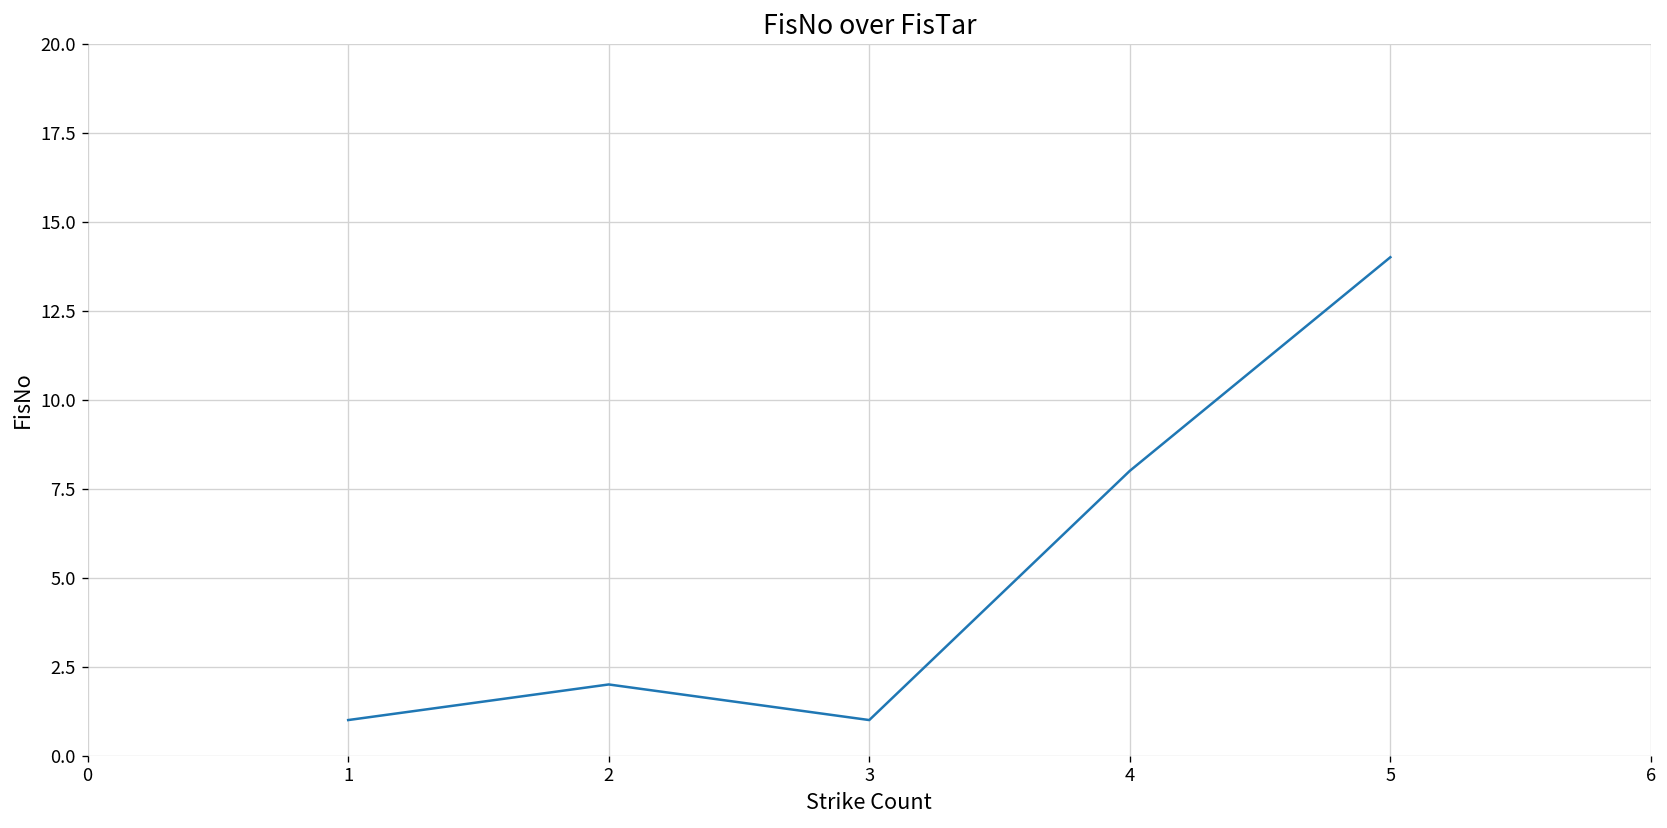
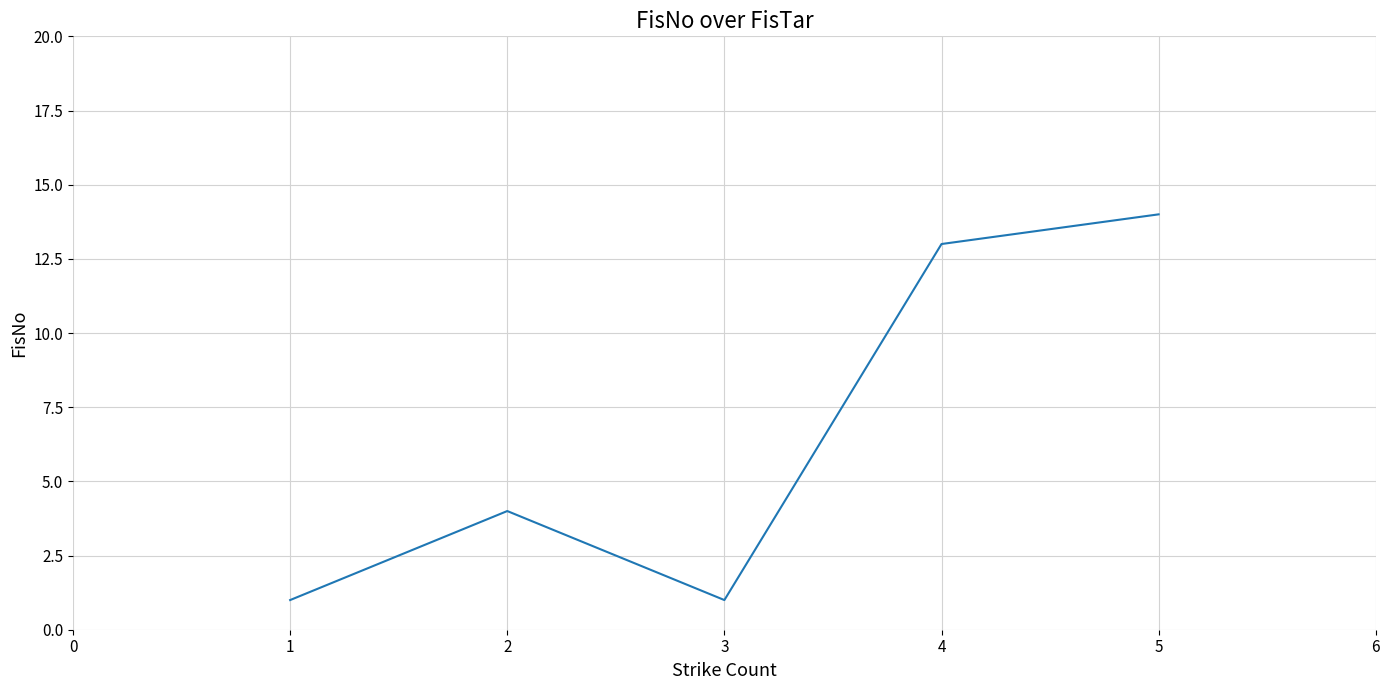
2: 2 -> 4
4: 8 -> 13
